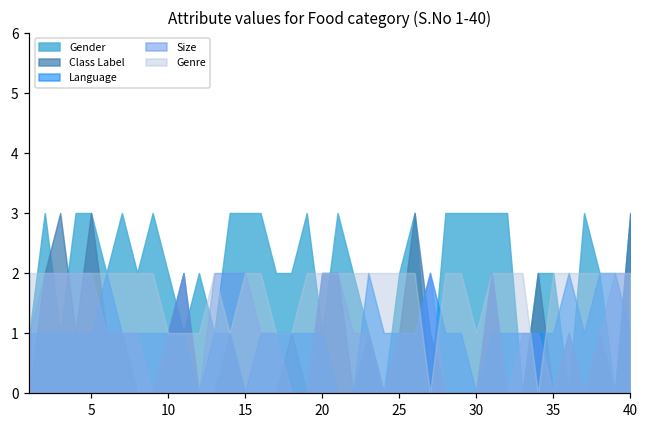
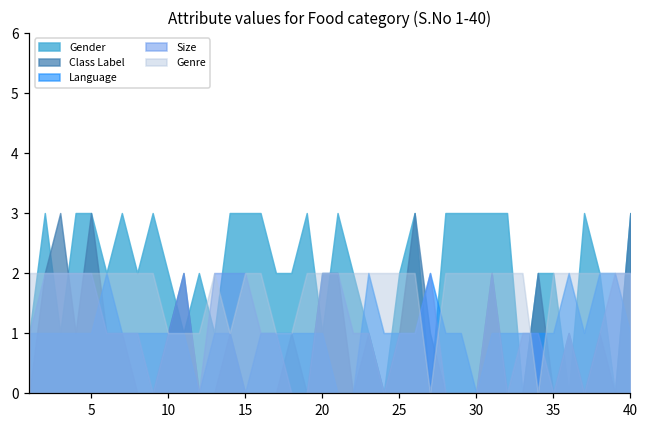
Genre, 30: 1 -> 2
